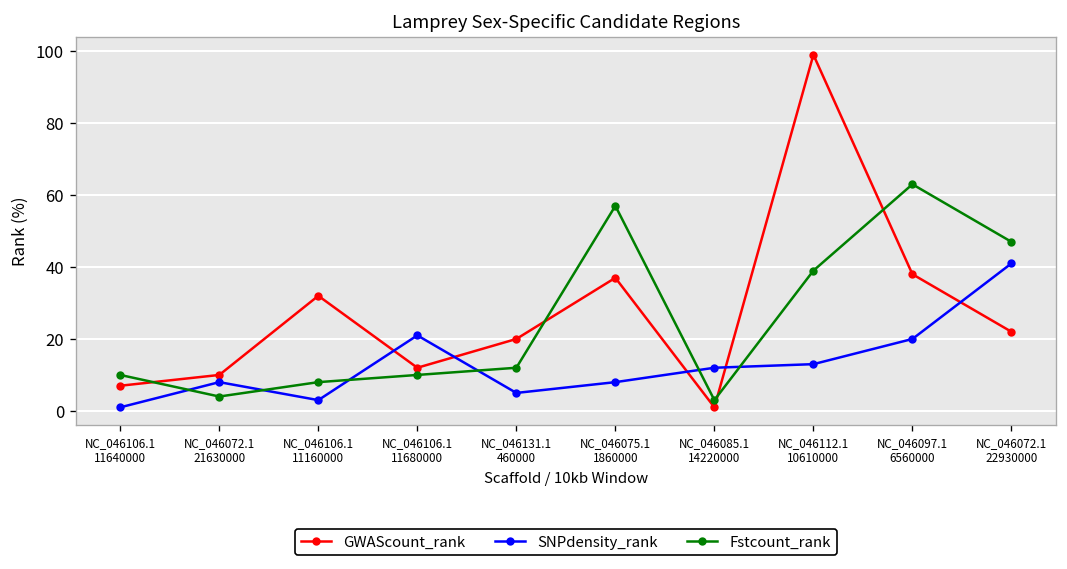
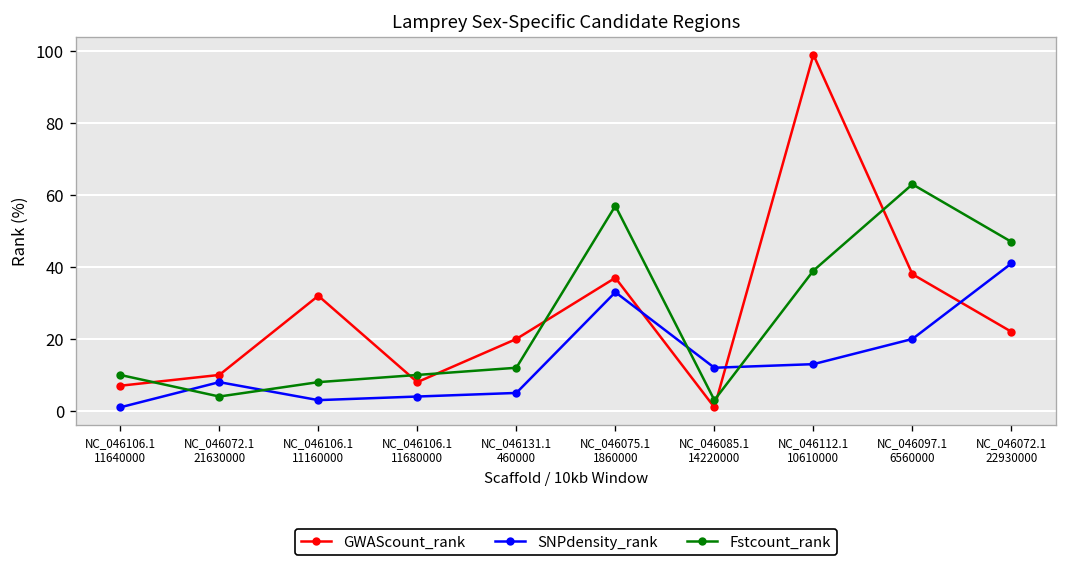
GWAScount_rank, NC_046106.1 11680000: 12 -> 8
SNPdensity_rank, NC_046106.1 11680000: 21 -> 4
SNPdensity_rank, NC_046075.1 1860000: 8 -> 33
